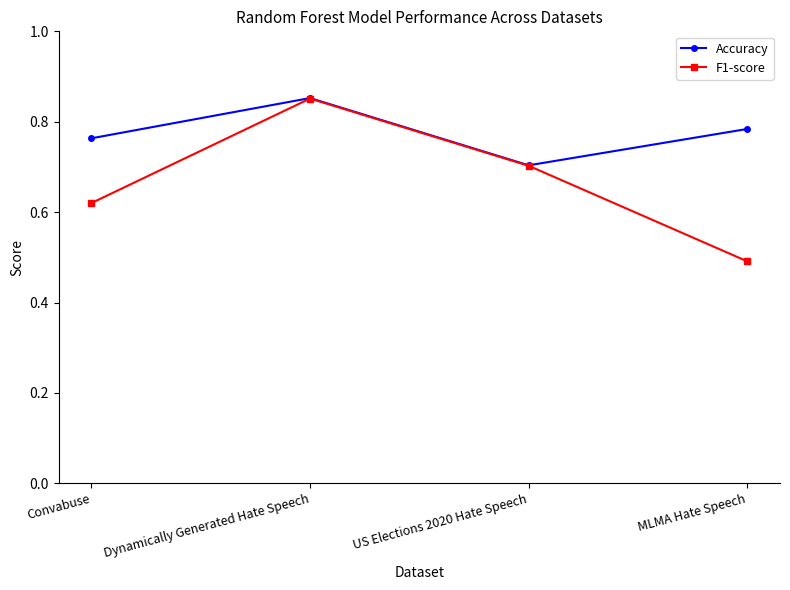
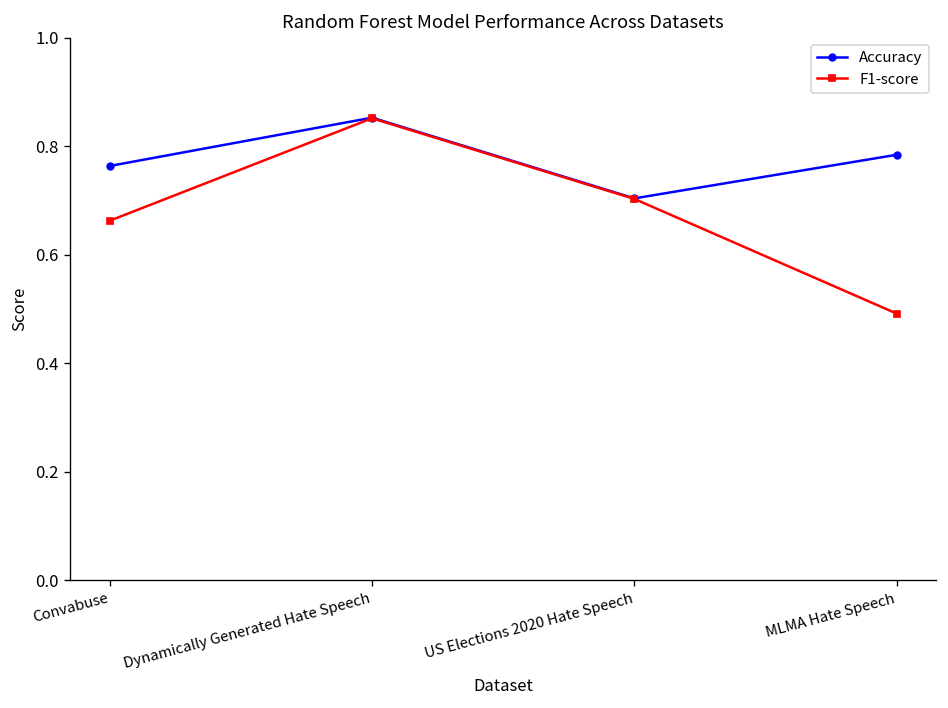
F1-score, Convabuse: 0.62 -> 0.66
